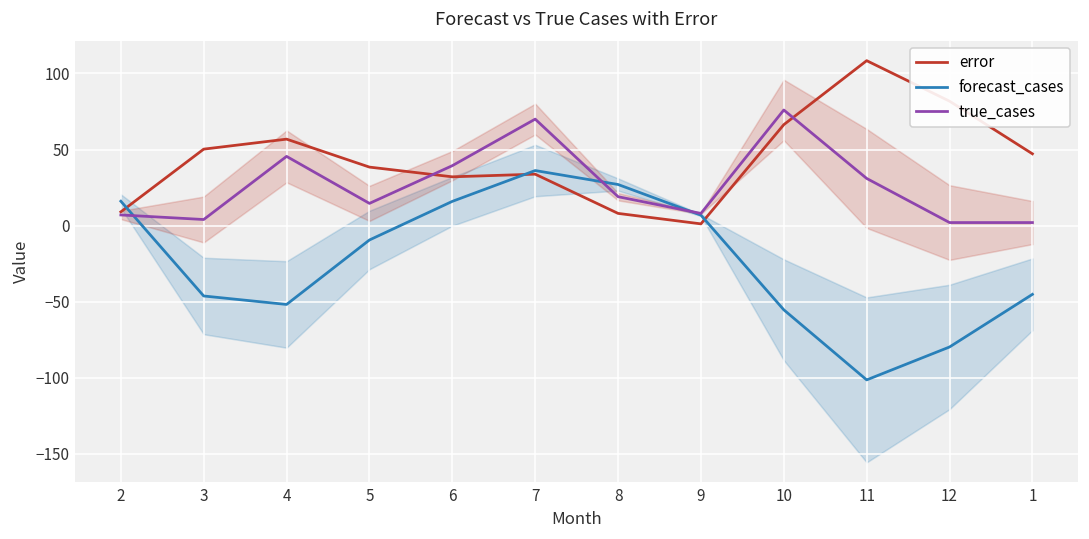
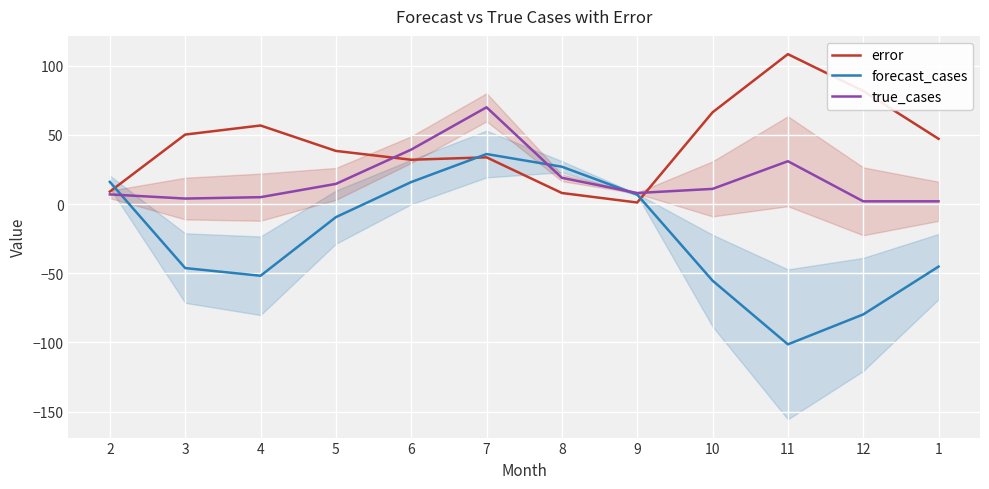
true_cases, 4: 46 -> 5
true_cases, 10: 76 -> 11
